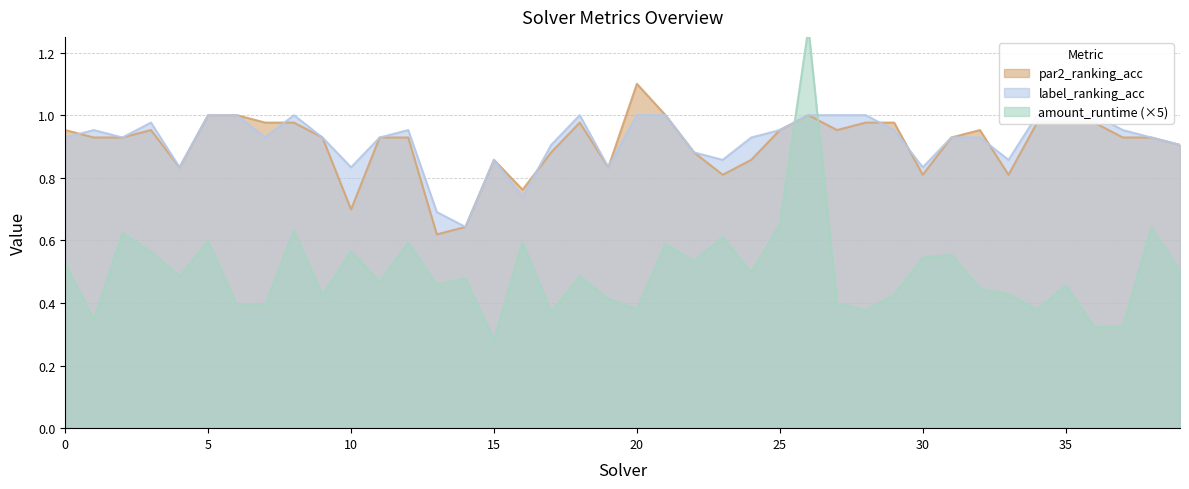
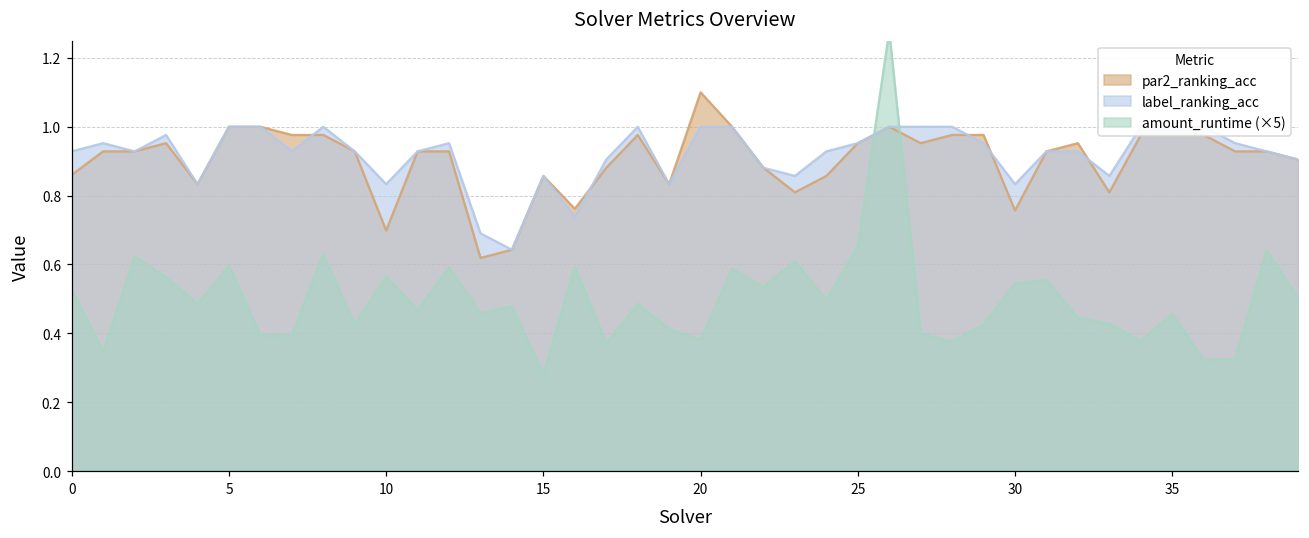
par2_ranking_acc, 0: 0.95 -> 0.86
par2_ranking_acc, 30: 0.81 -> 0.76
